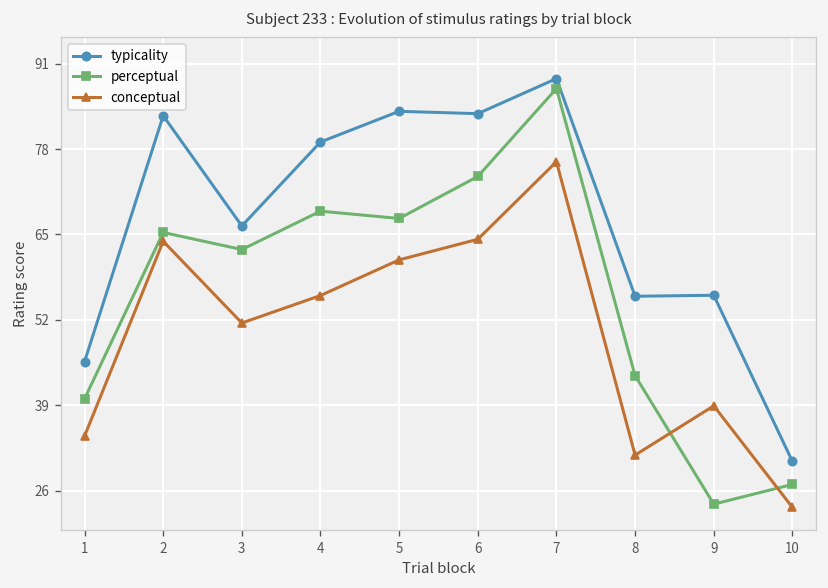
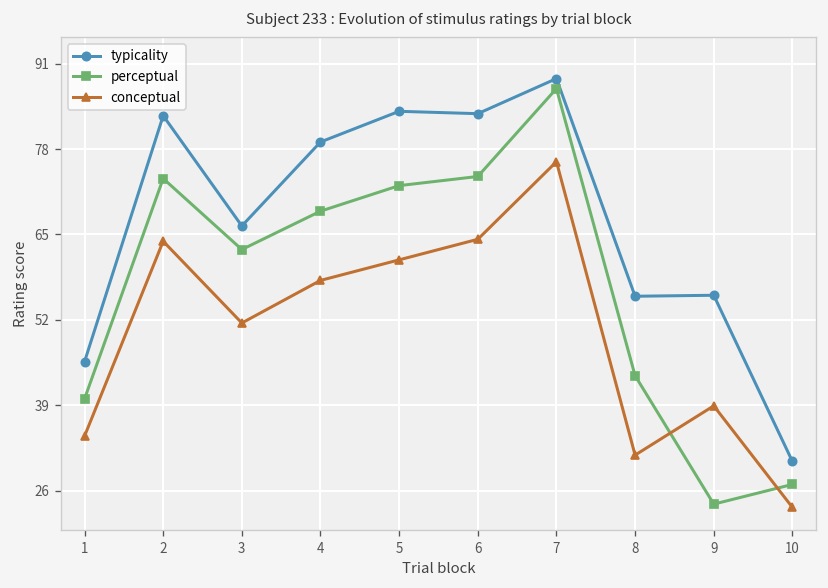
perceptual, 2: 65 -> 74
conceptual, 4: 56 -> 58
perceptual, 5: 67 -> 72
